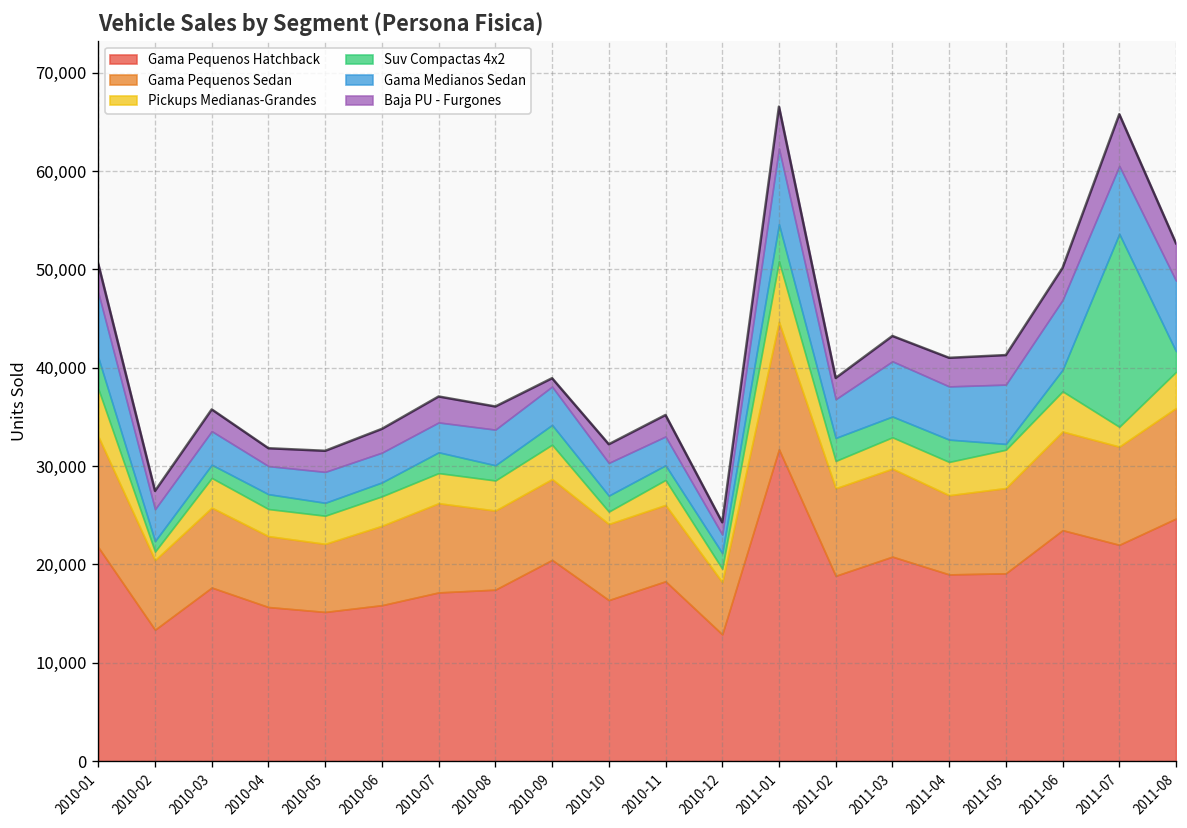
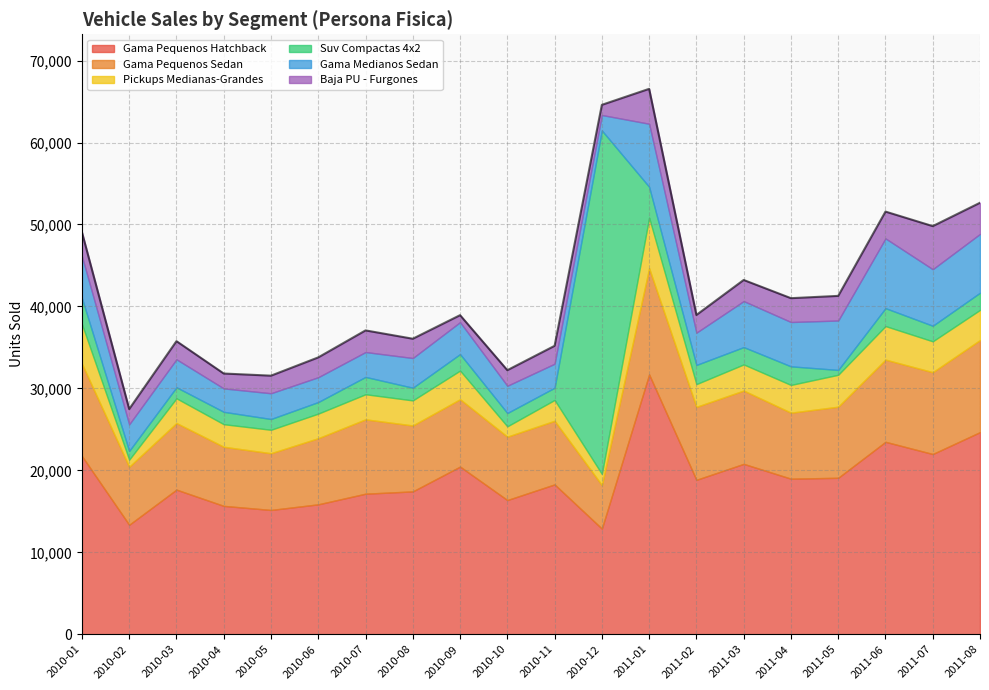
Gama Medianos Sedan, 2010-01: 7,000 -> 5,000
Suv Compactas 4x2, 2010-12: 2,000 -> 42,000
Gama Medianos Sedan, 2011-06: 7,000 -> 9,000
Pickups Medianas-Grandes, 2011-07: 2,000 -> 4,000
Suv Compactas 4x2, 2011-07: 20,000 -> 2,000
